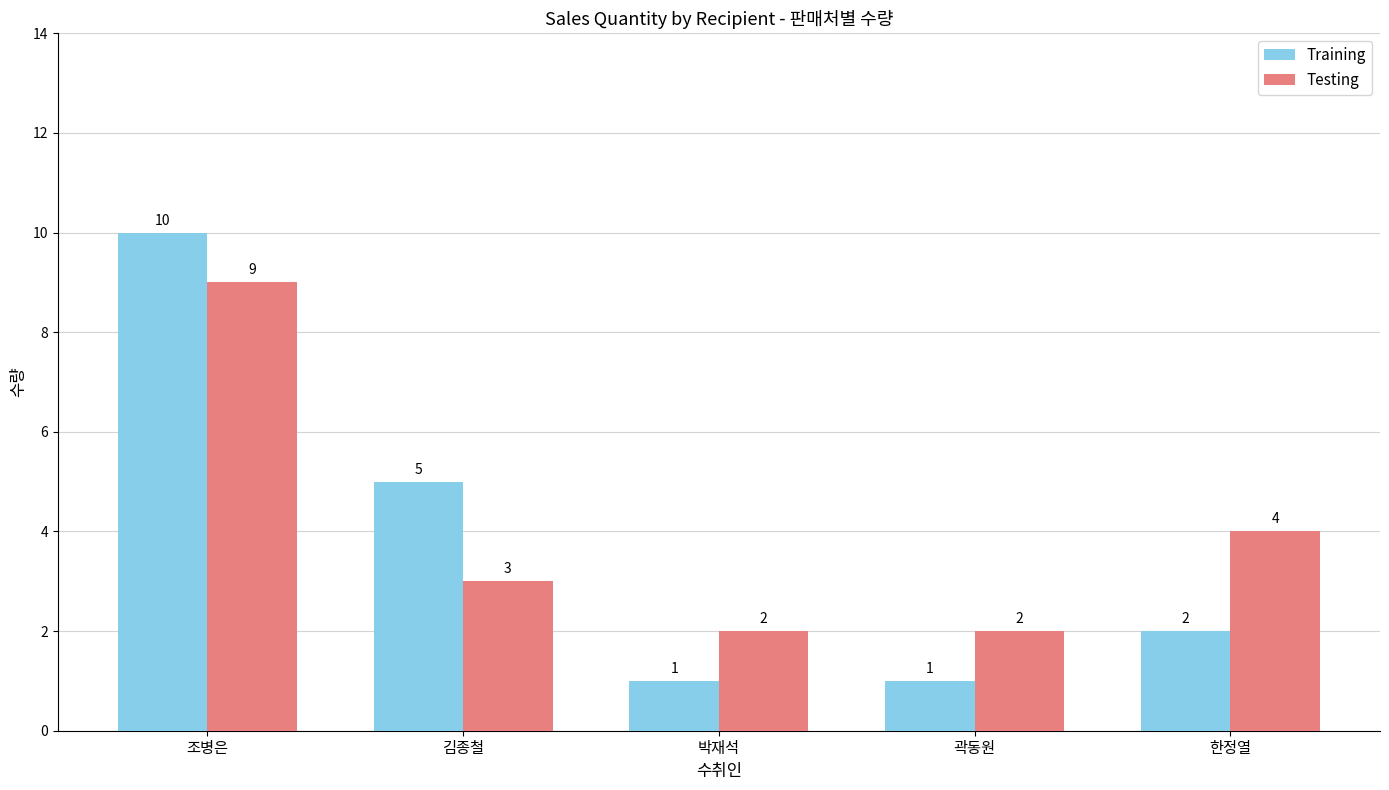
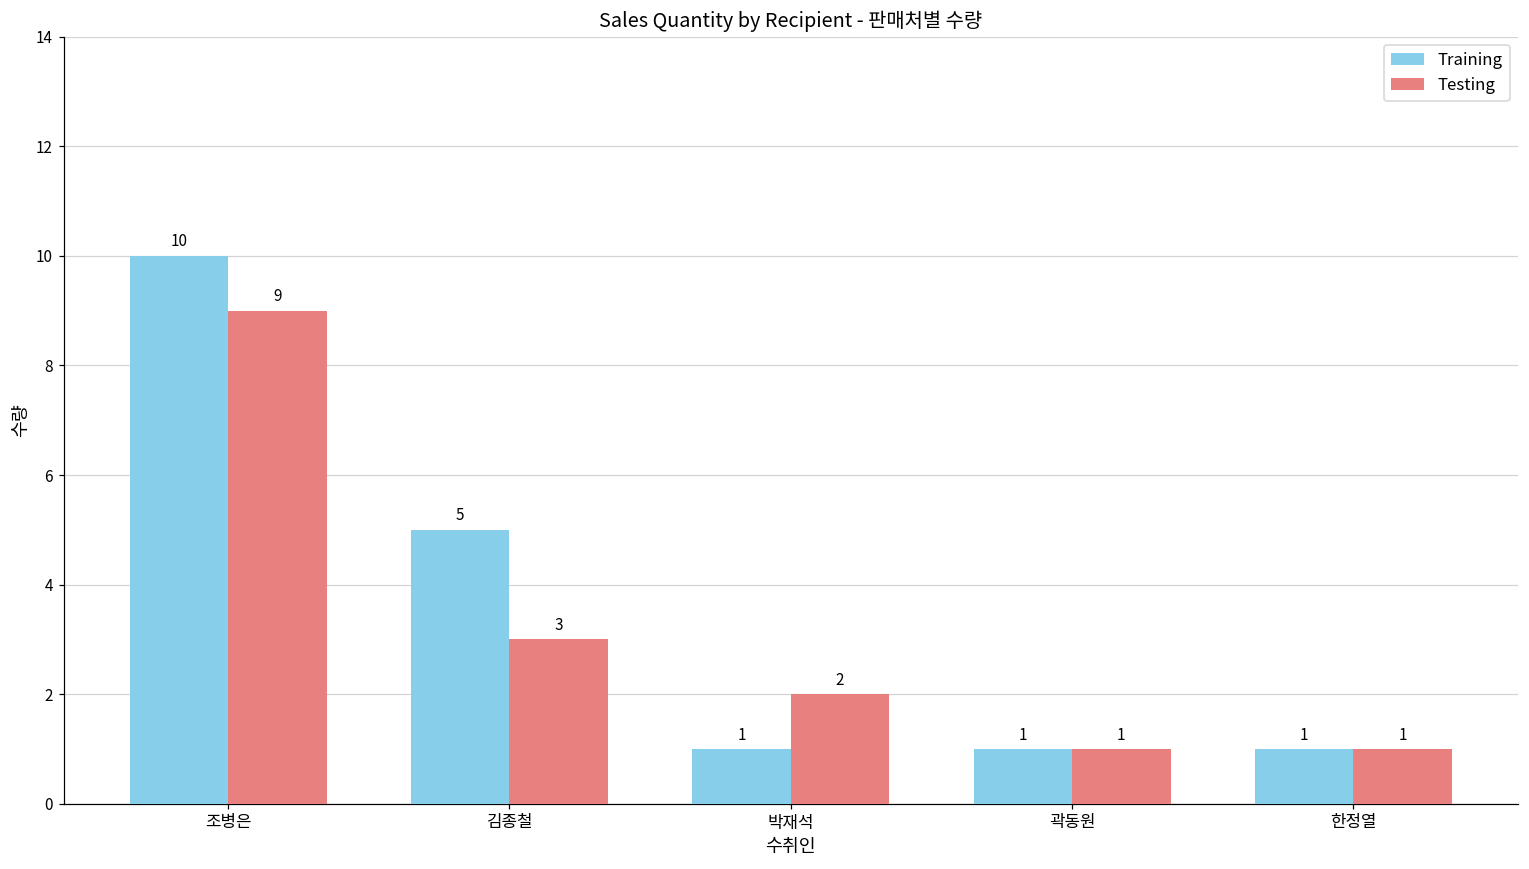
Testing, 곽동원: 2 -> 1
Training, 한정열: 2 -> 1
Testing, 한정열: 4 -> 1
